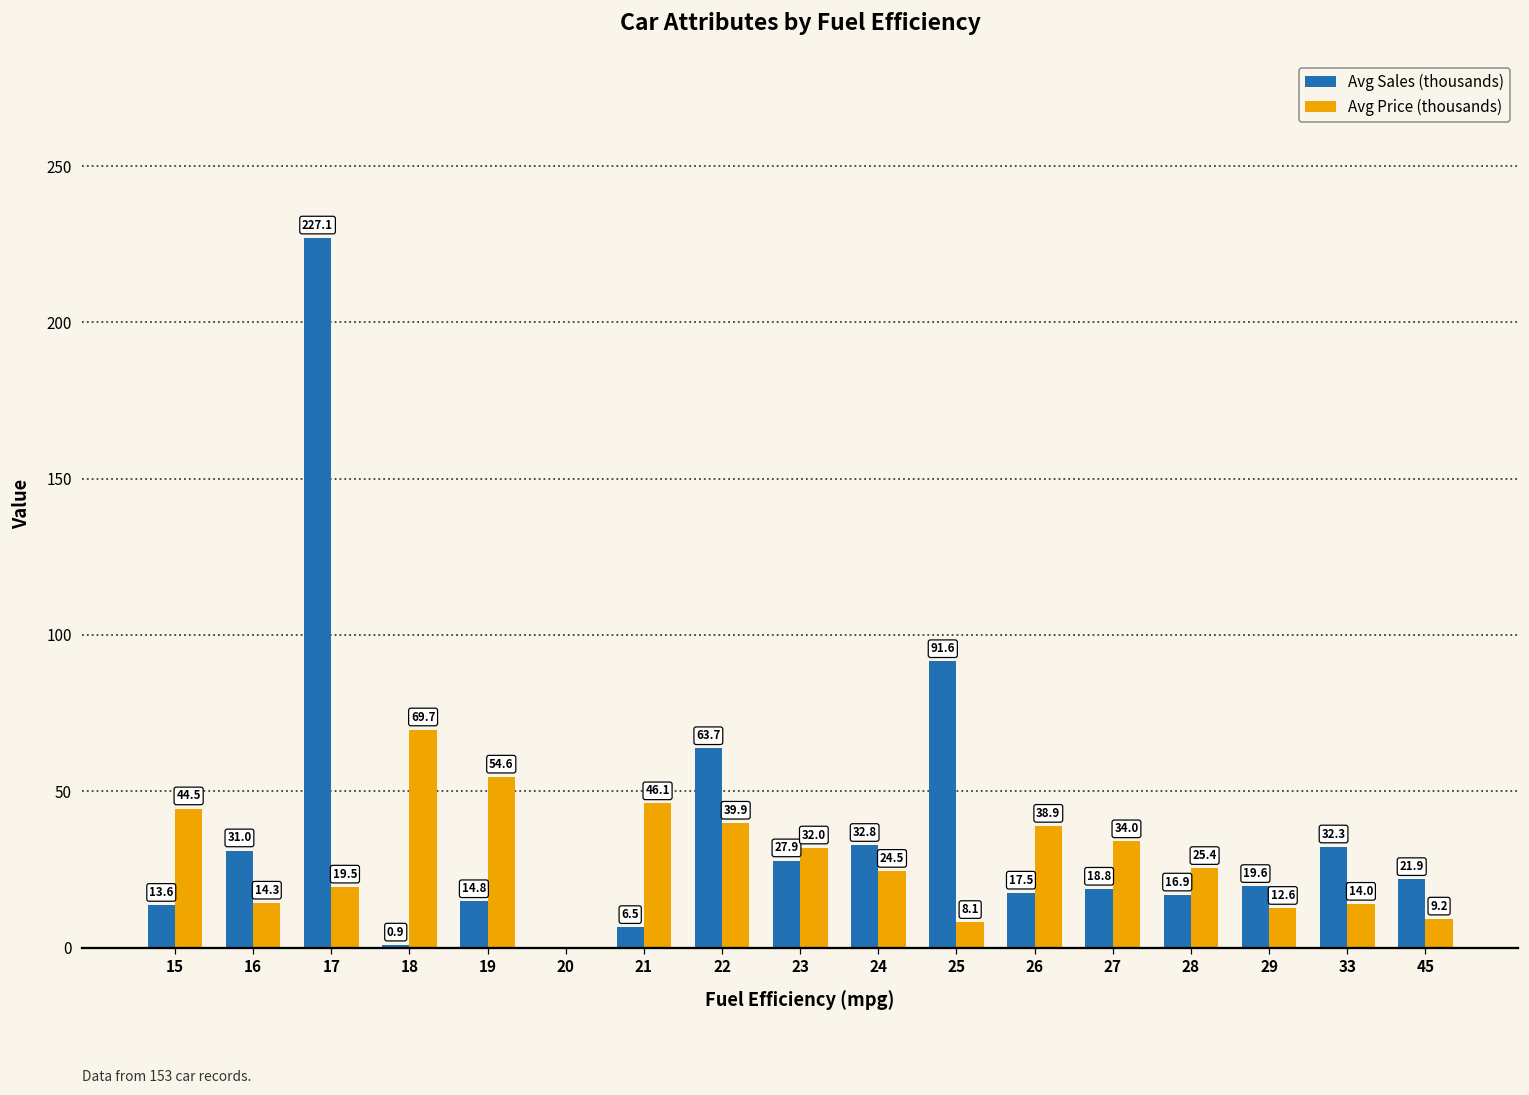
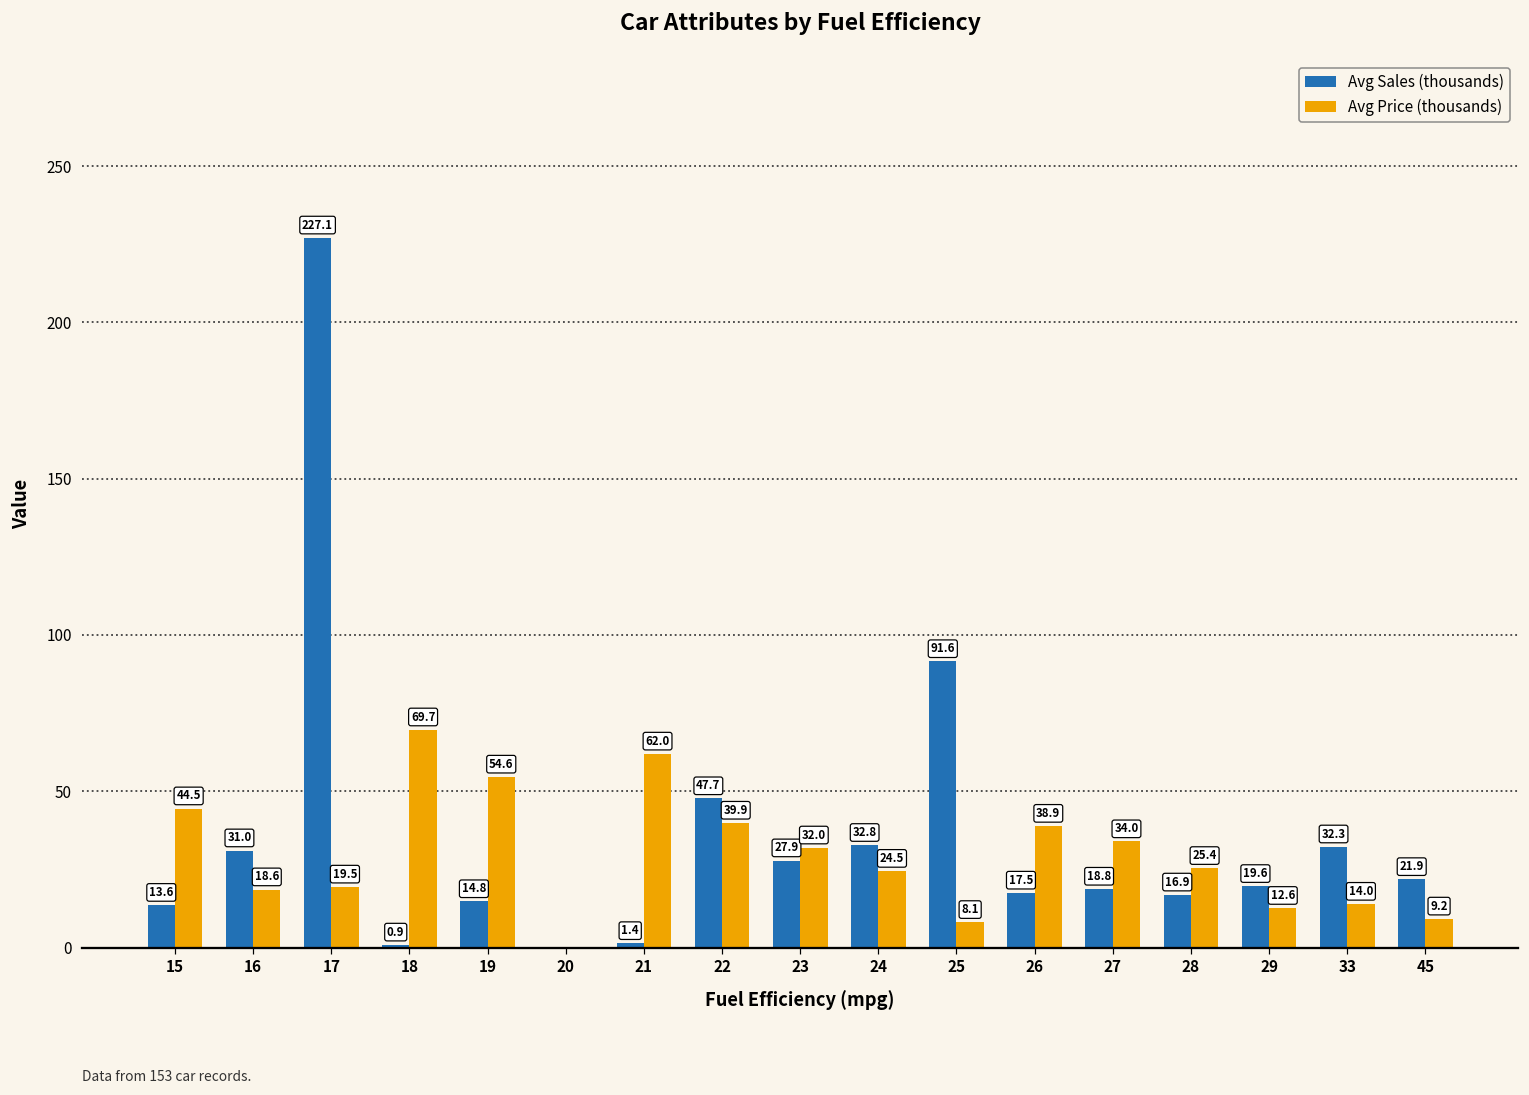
Avg Price (thousands), 16: 14.3 -> 18.6
Avg Sales (thousands), 21: 6.5 -> 1.4
Avg Price (thousands), 21: 46.1 -> 62.0
Avg Sales (thousands), 22: 63.7 -> 47.7
